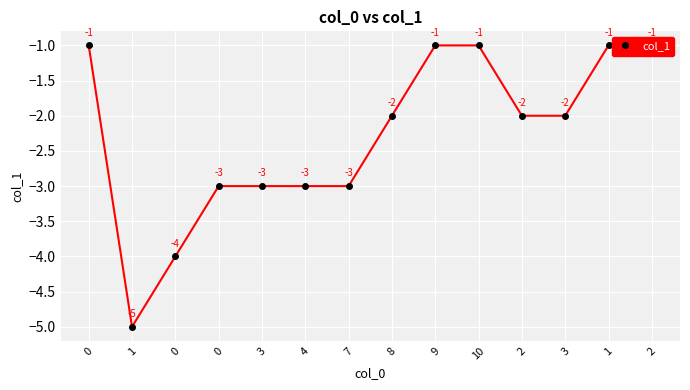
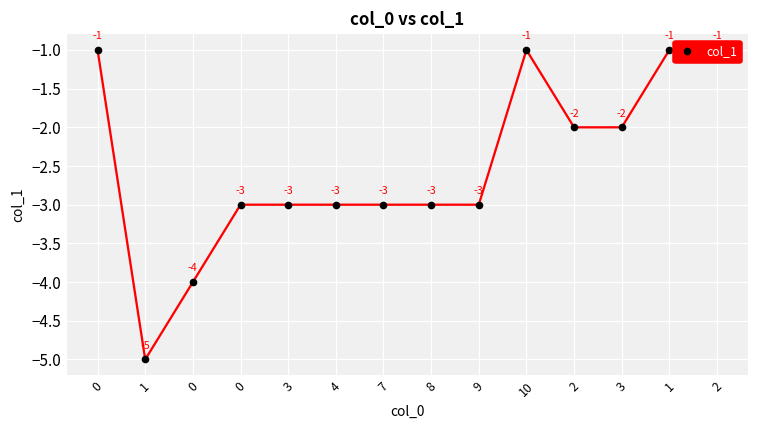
8: -2 -> -3
9: -1 -> -3
